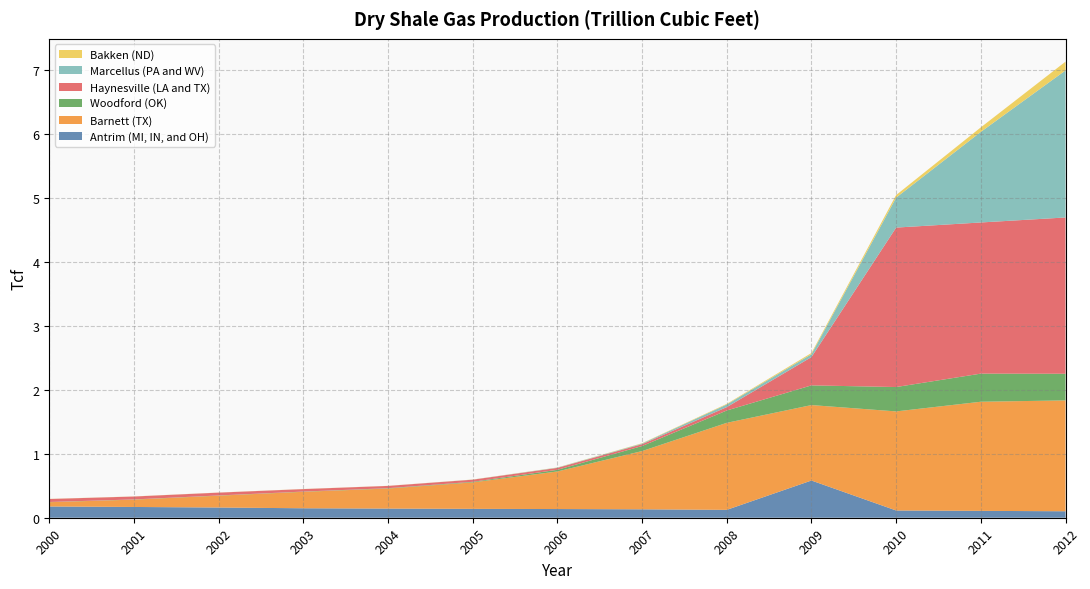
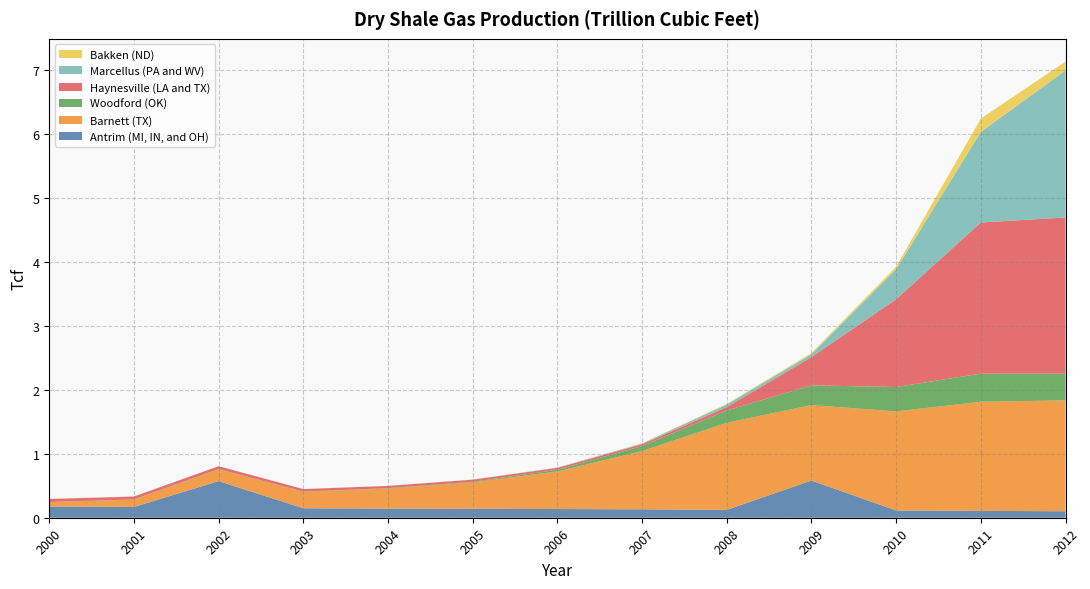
Antrim (MI, IN, and OH), 2002: 0.2 -> 0.6
Haynesville (LA and TX), 2010: 2.5 -> 1.4
Bakken (ND), 2011: 0.1 -> 0.2
